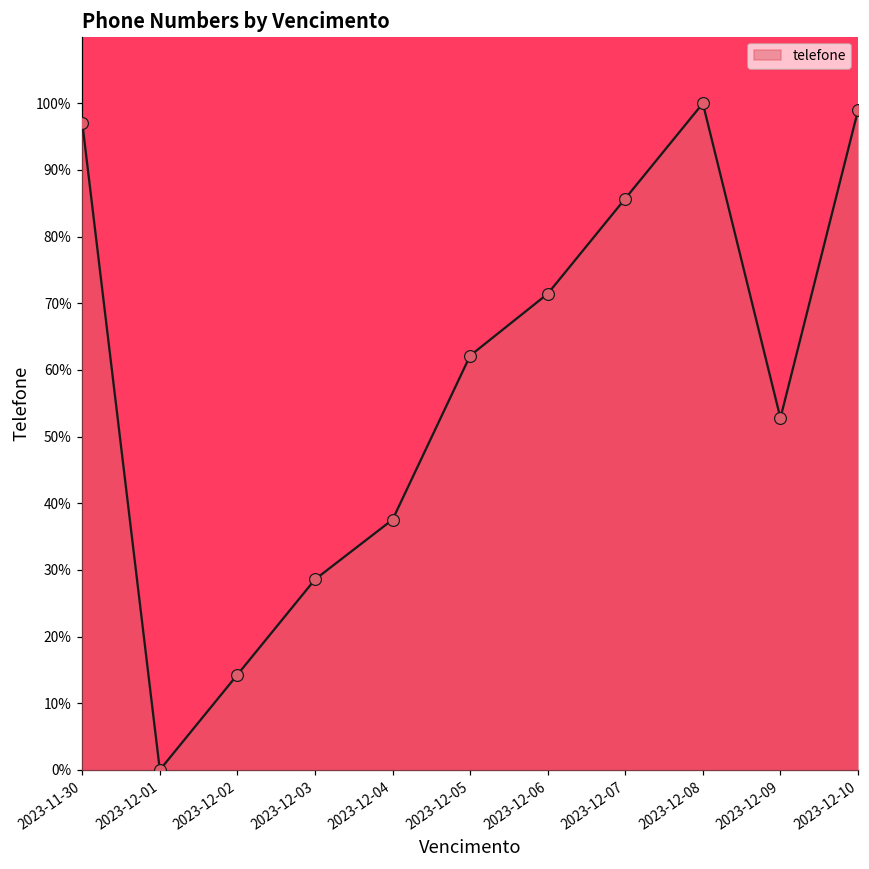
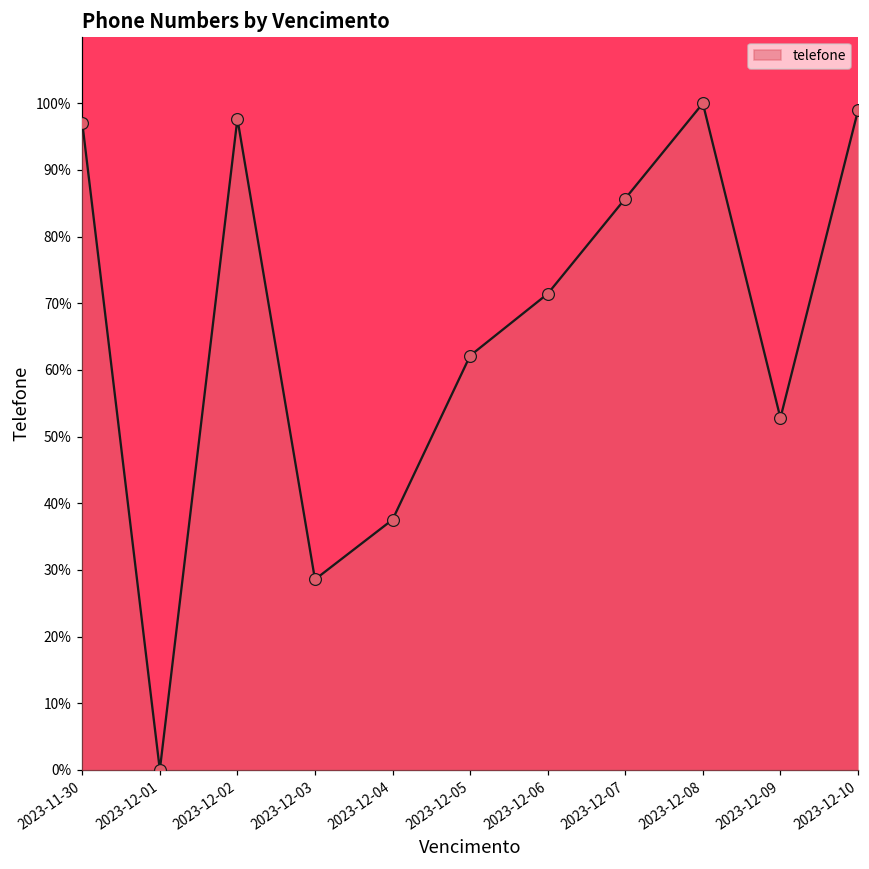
2023-12-02: 14% -> 98%
